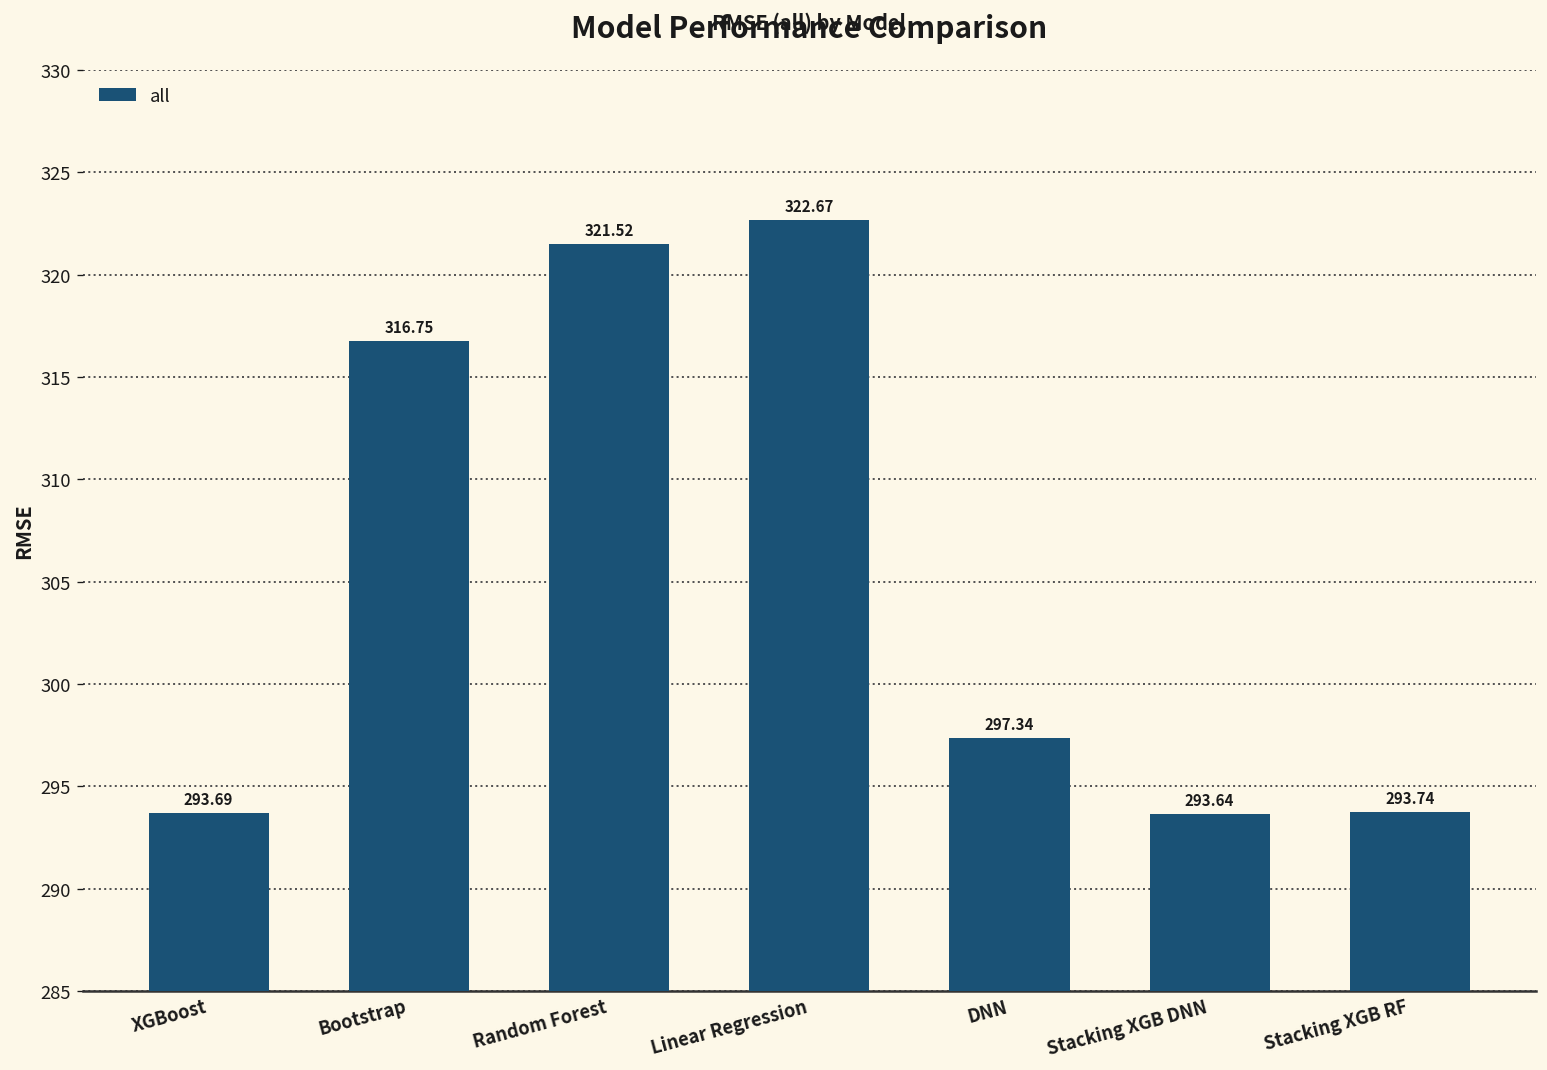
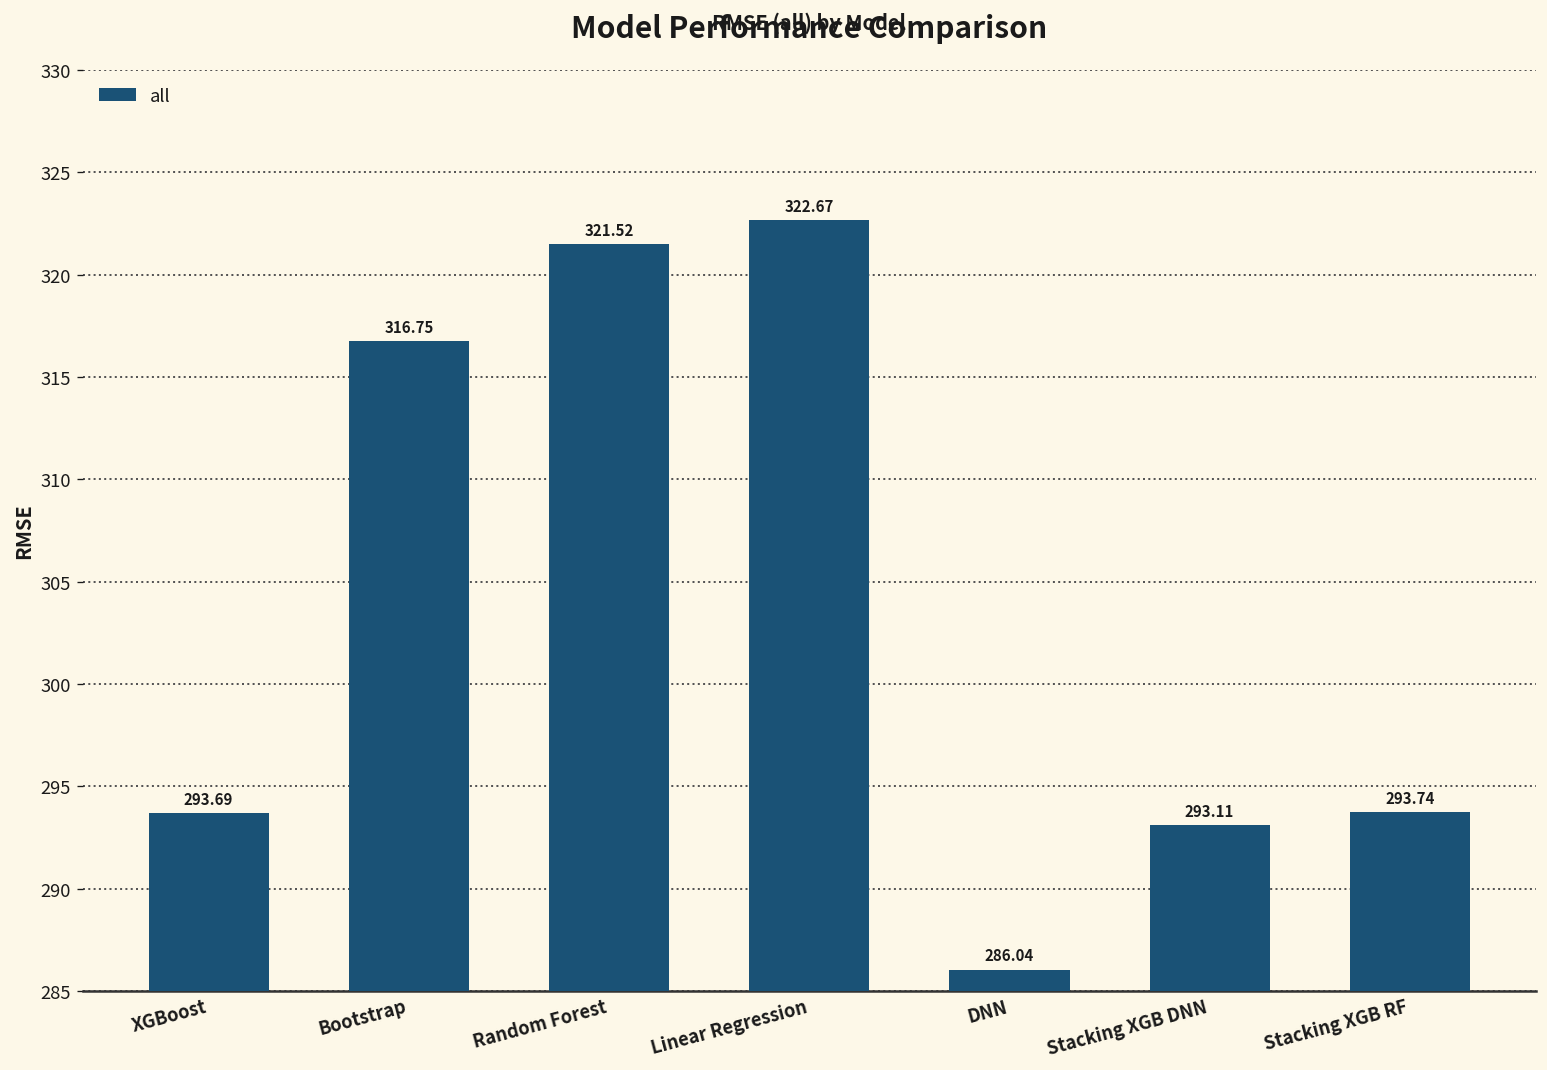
DNN: 297.34 -> 286.04
Stacking XGB DNN: 293.64 -> 293.11
